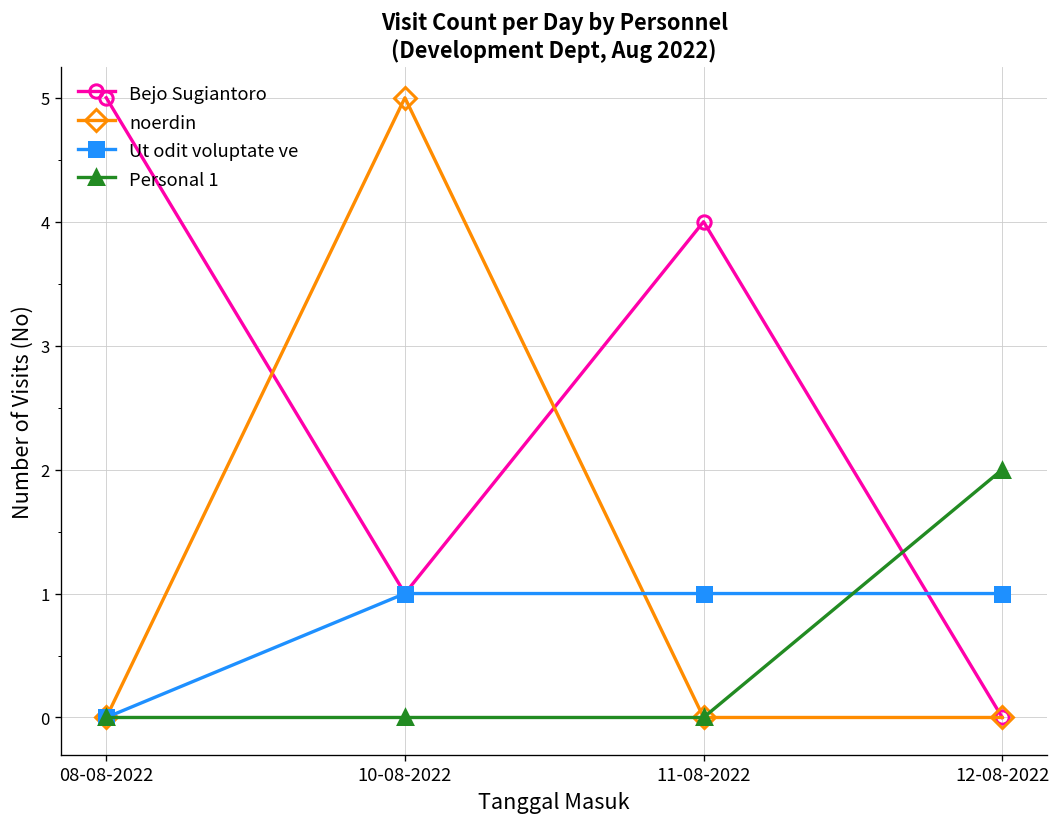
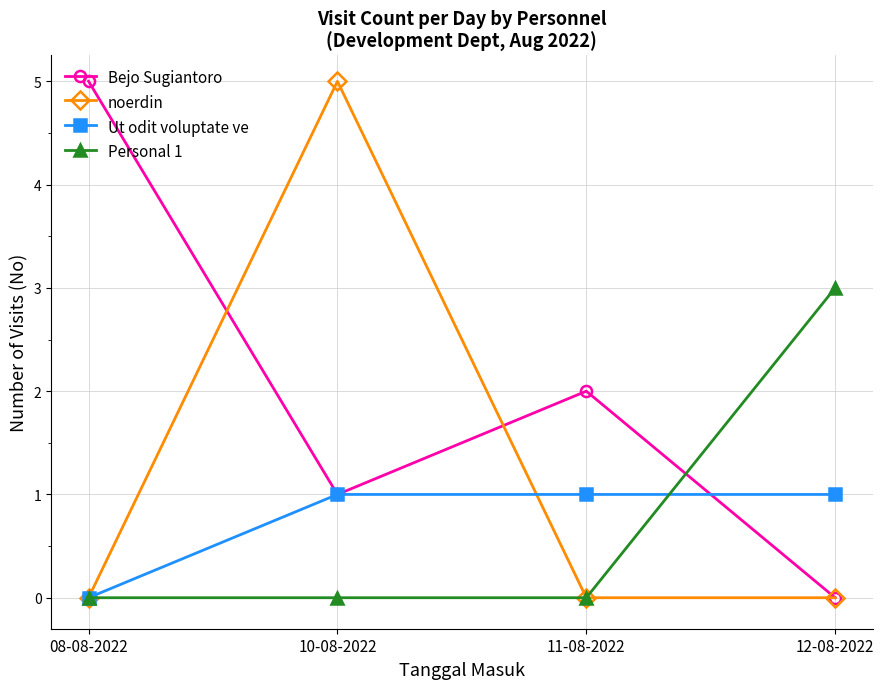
Bejo Sugiantoro, 11-08-2022: 4 -> 2
Personal 1, 12-08-2022: 2 -> 3
